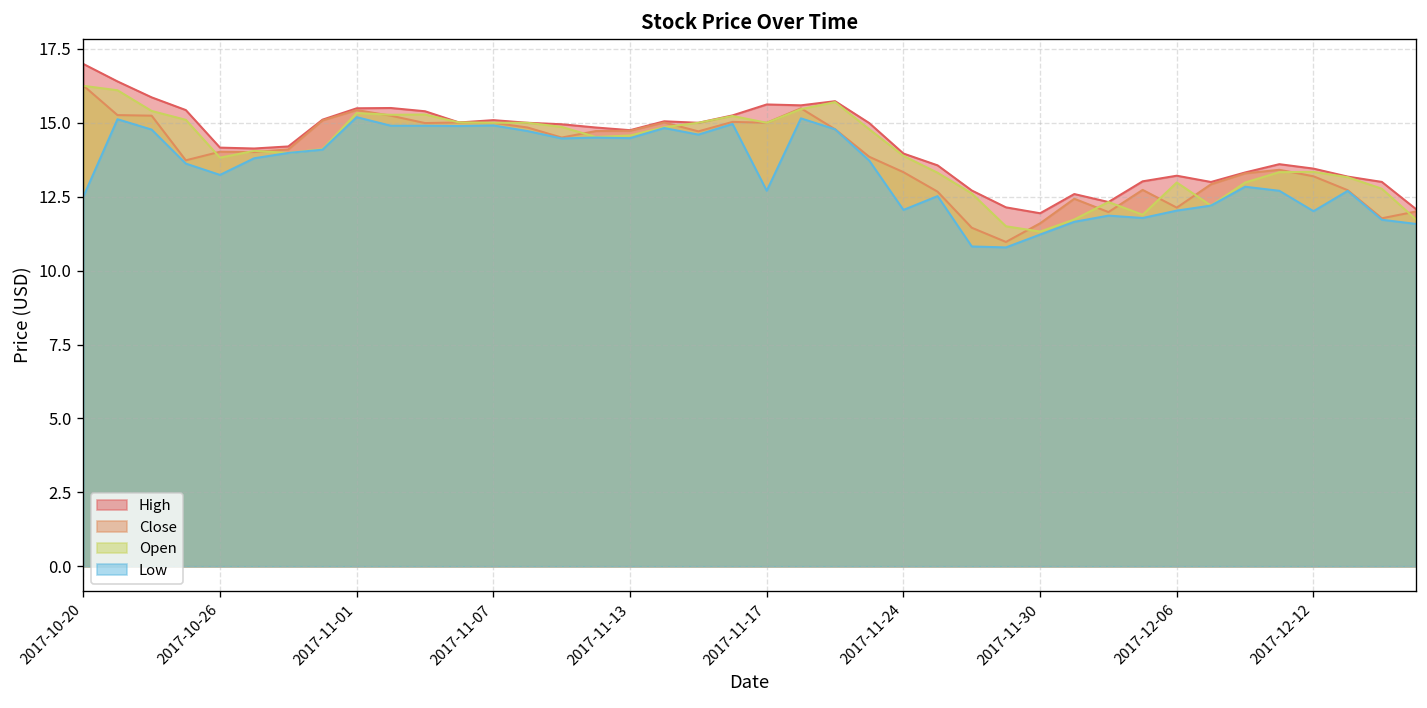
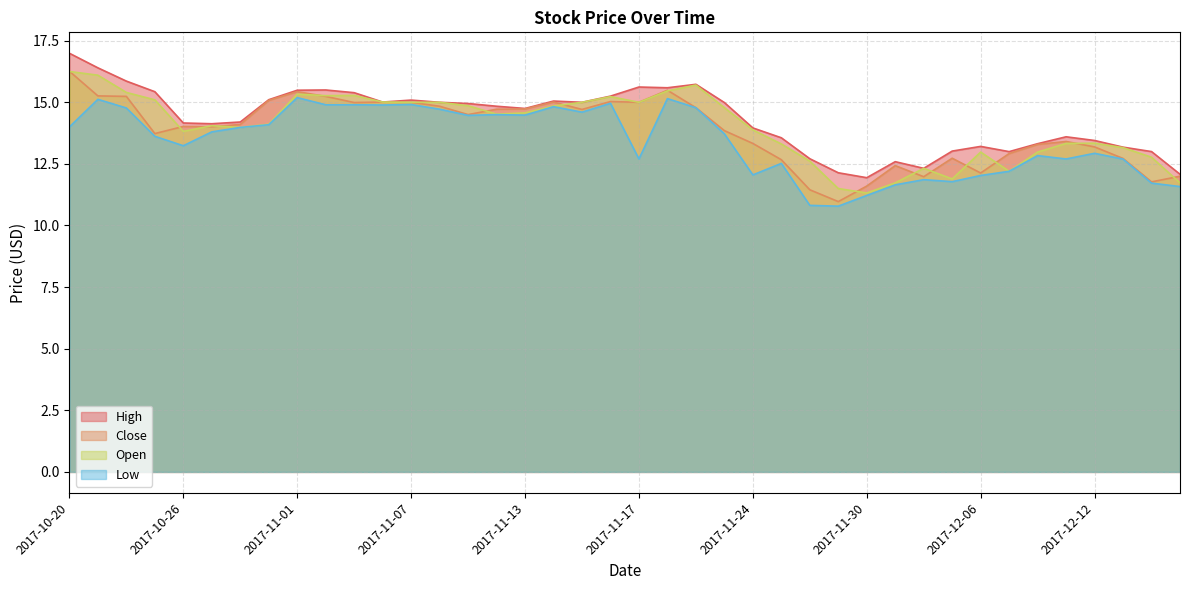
Low, 2017-10-20: 12.5 -> 14.0
Low, 2017-12-12: 12.0 -> 12.9
